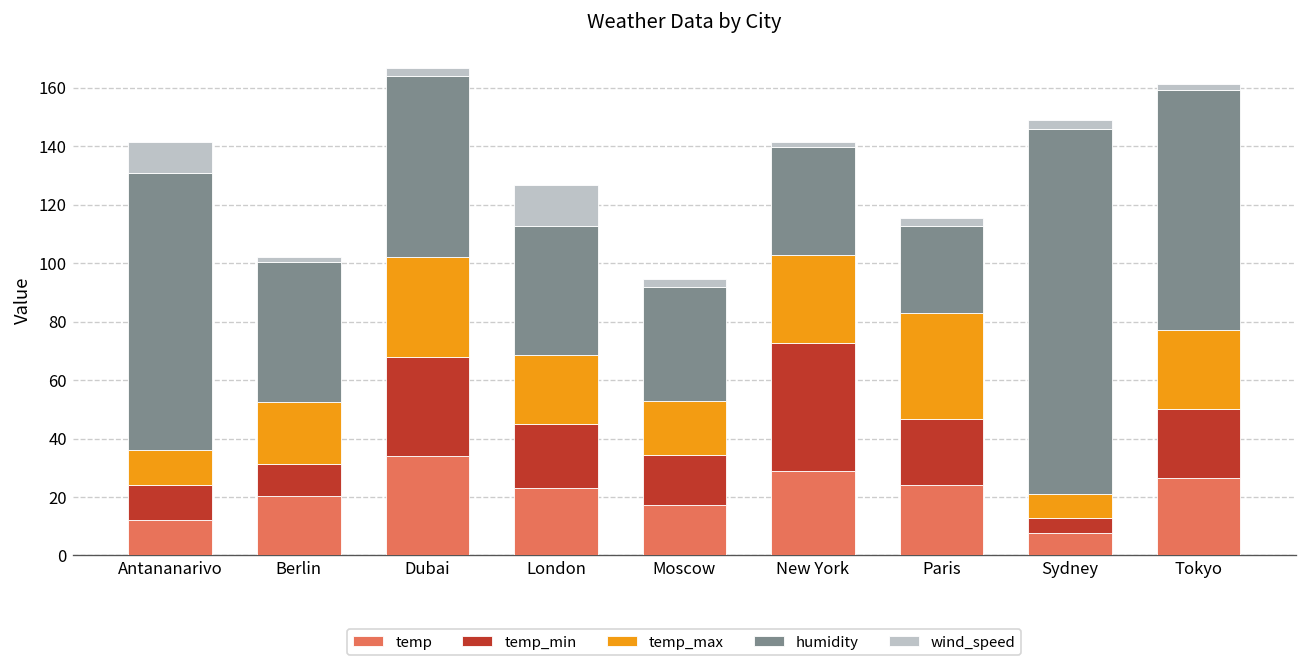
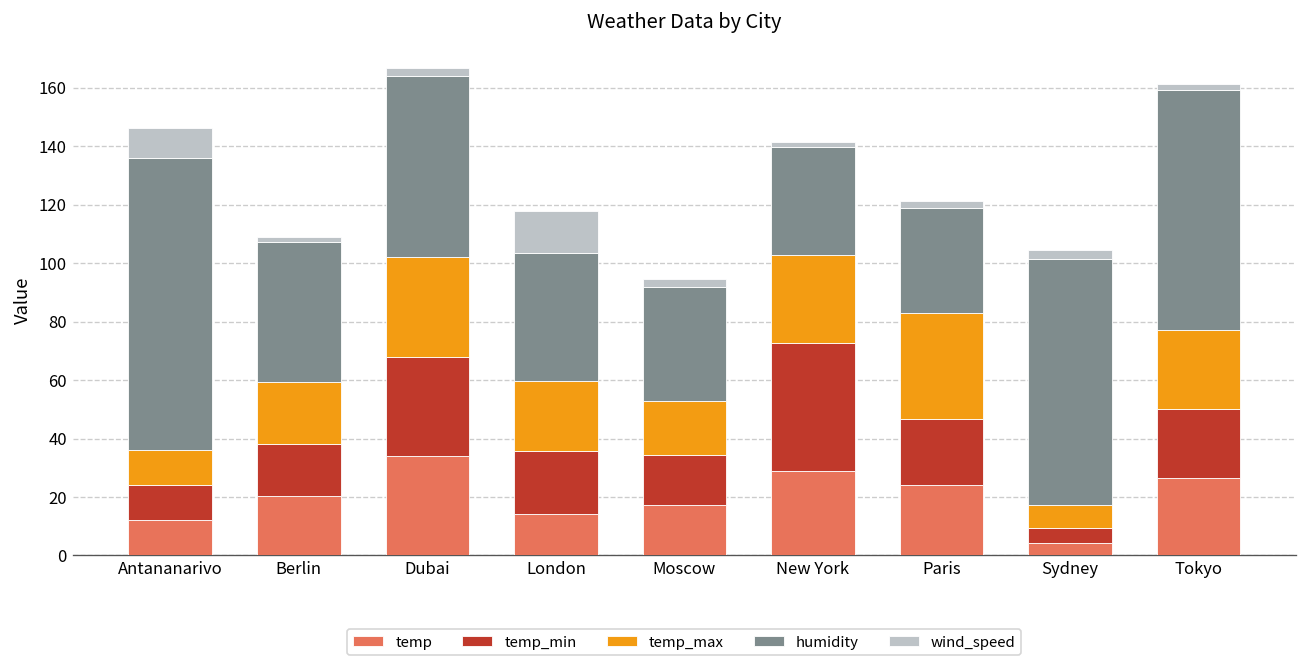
humidity, Antananarivo: 95 -> 100
temp_min, Berlin: 11 -> 18
temp, London: 23 -> 14
humidity, Paris: 30 -> 36
temp, Sydney: 8 -> 4
humidity, Sydney: 125 -> 84
